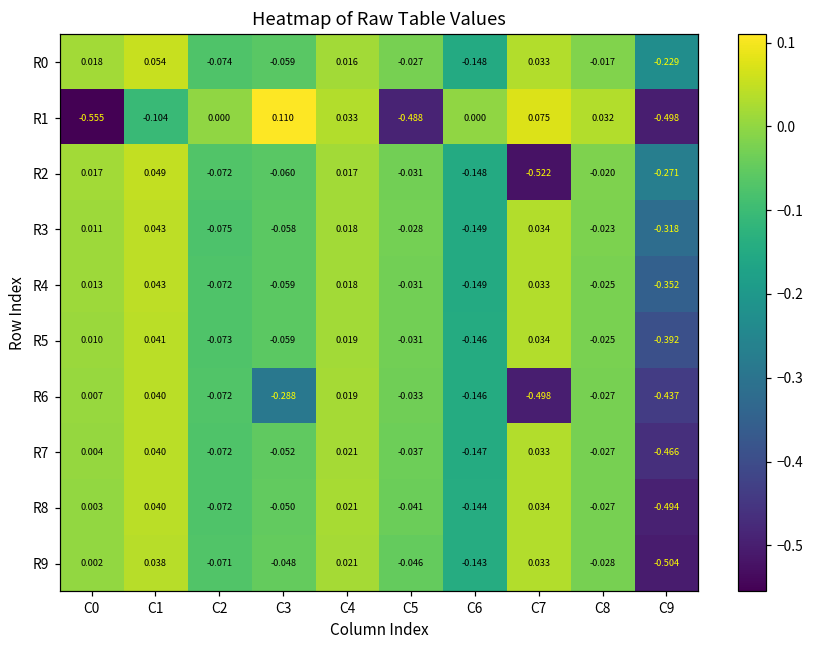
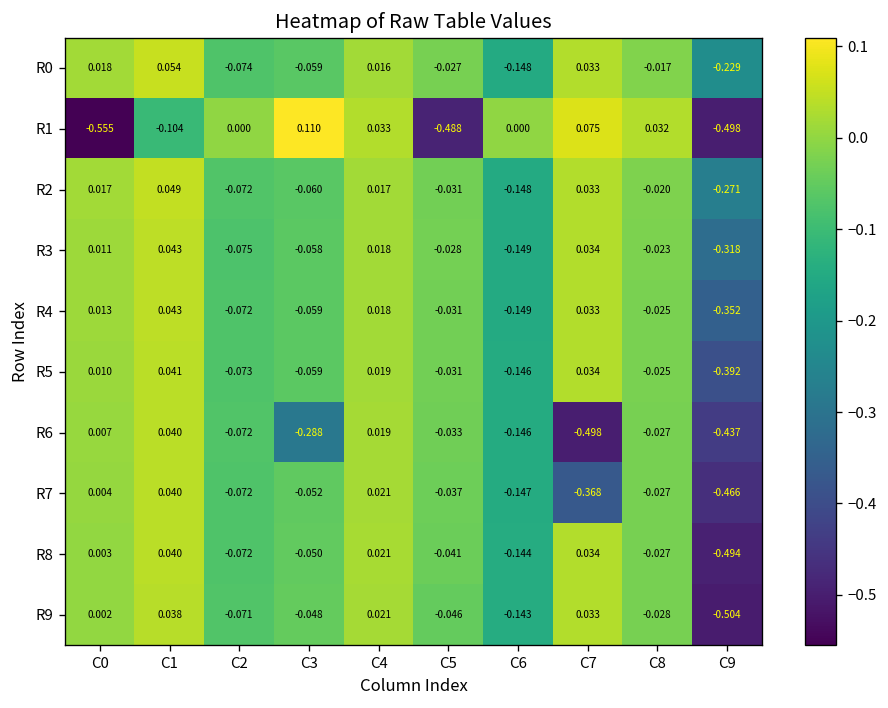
R2, C7: -0.522 -> 0.033
R7, C7: 0.033 -> -0.368
